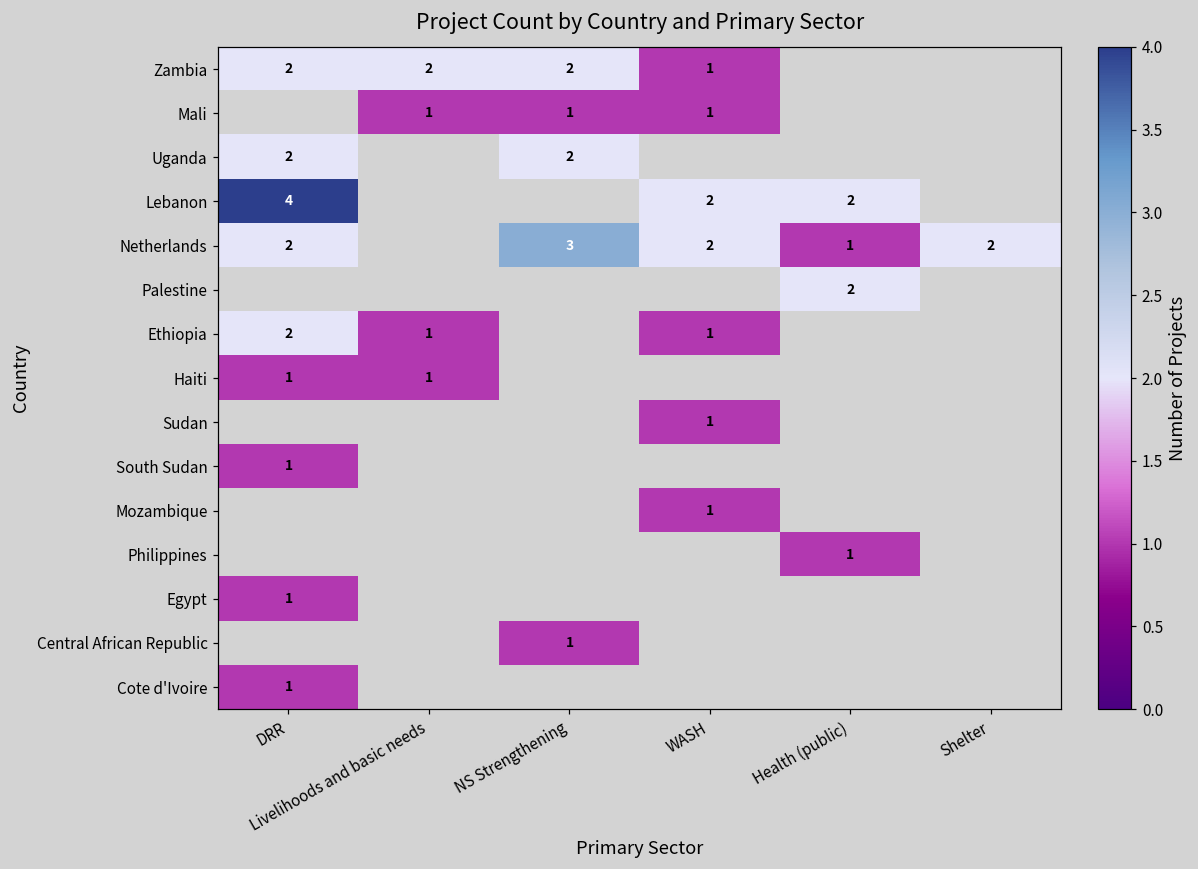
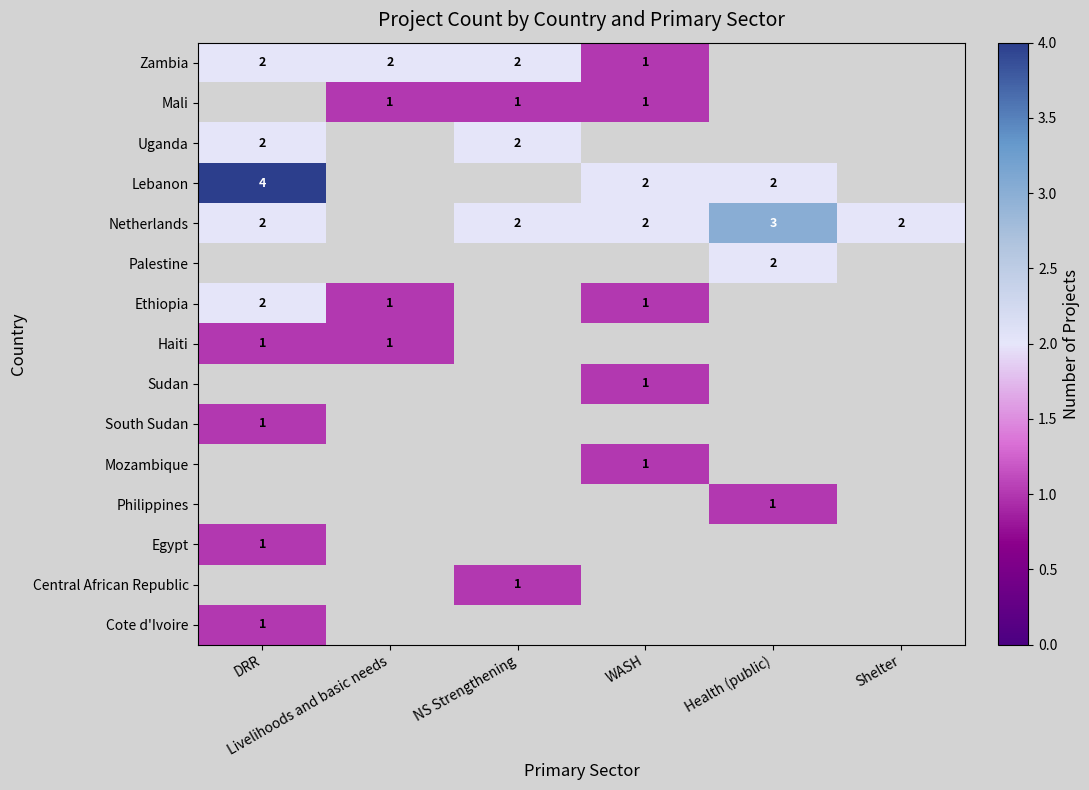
Netherlands, NS Strengthening: 3 -> 2
Netherlands, Health (public): 1 -> 3
